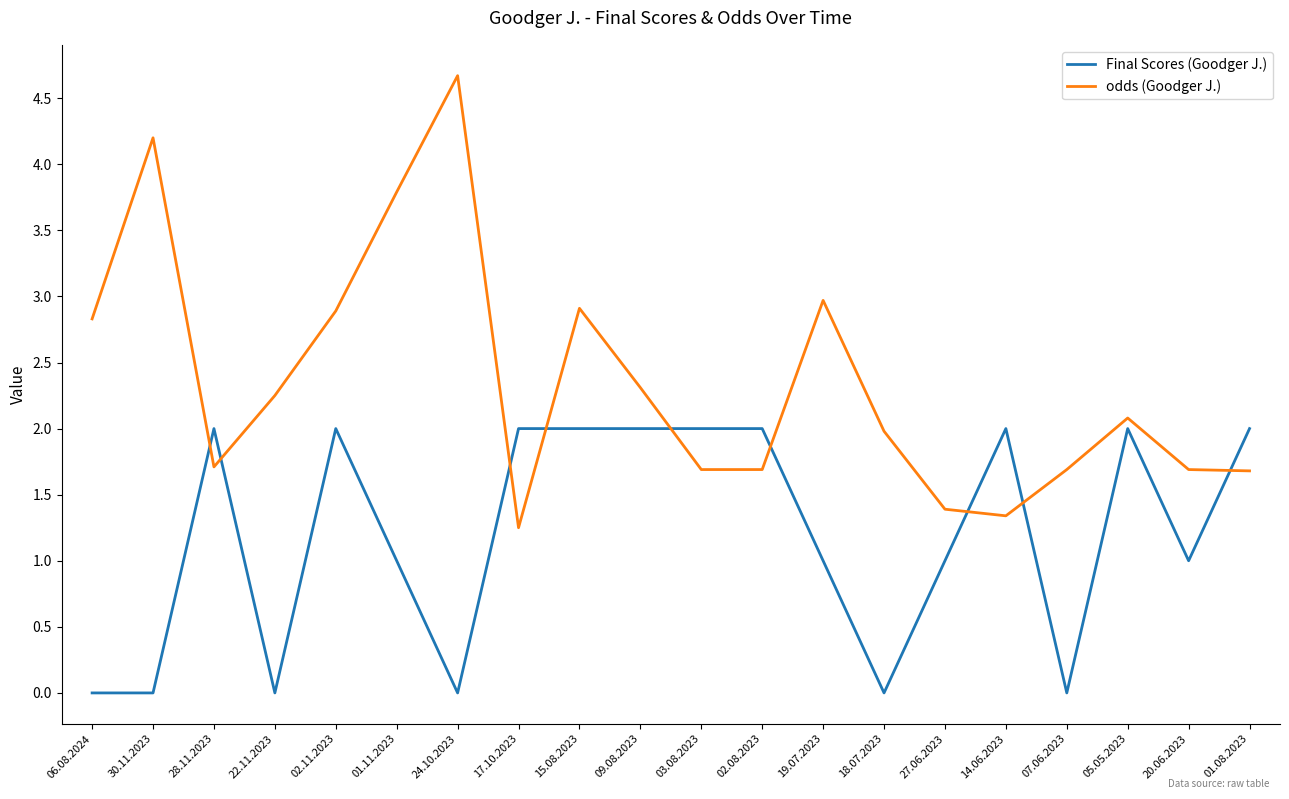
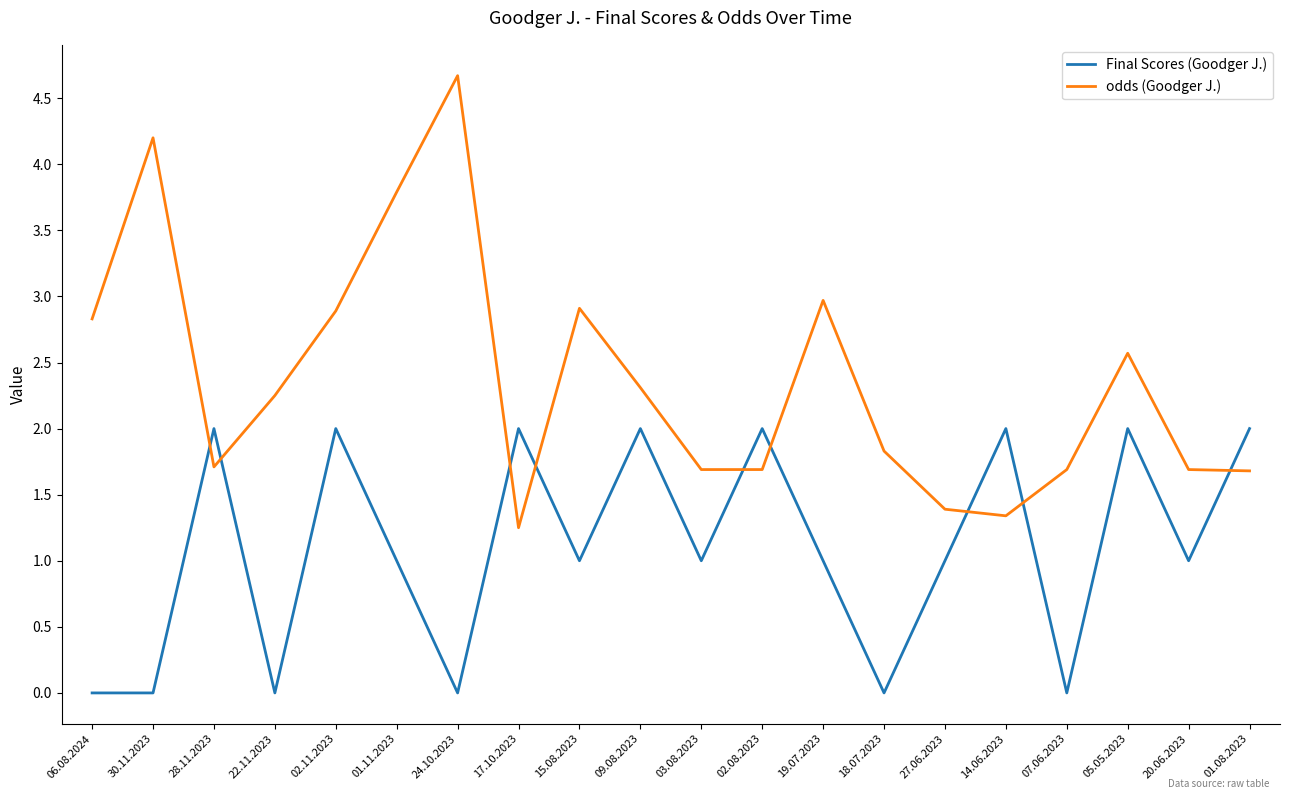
Final Scores (Goodger J.), 15.08.2023: 2 -> 1
Final Scores (Goodger J.), 03.08.2023: 2 -> 1
odds (Goodger J.), 18.07.2023: 1.98 -> 1.83
odds (Goodger J.), 05.05.2023: 2.08 -> 2.57
